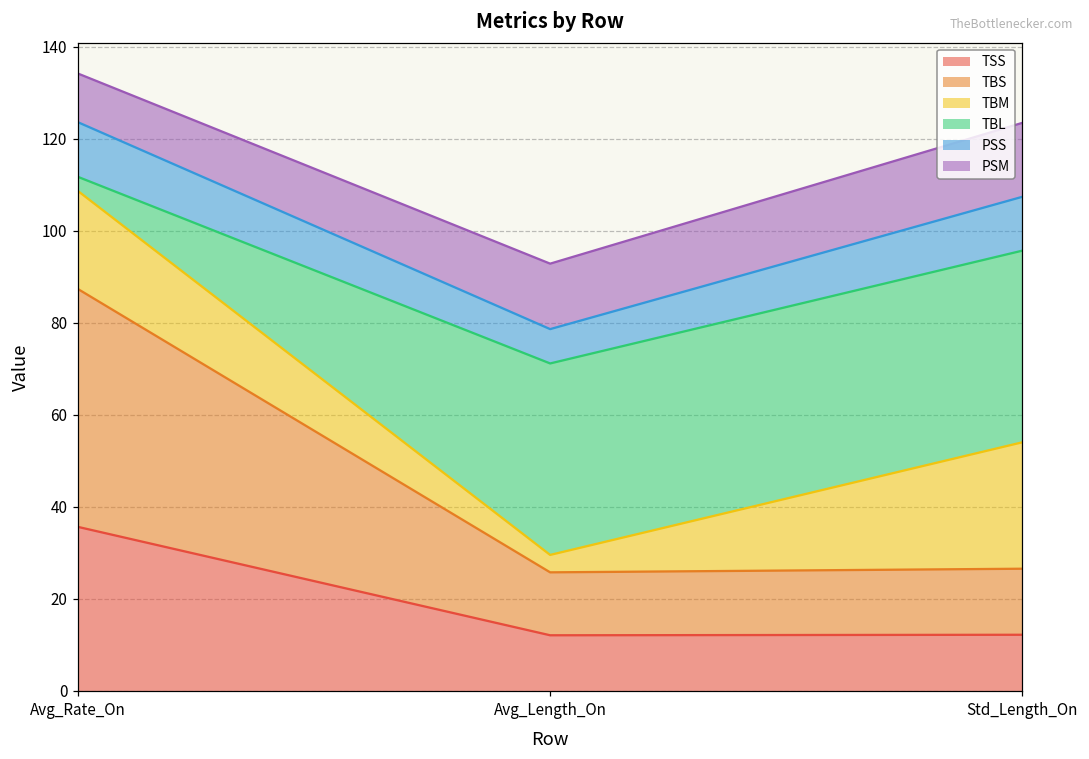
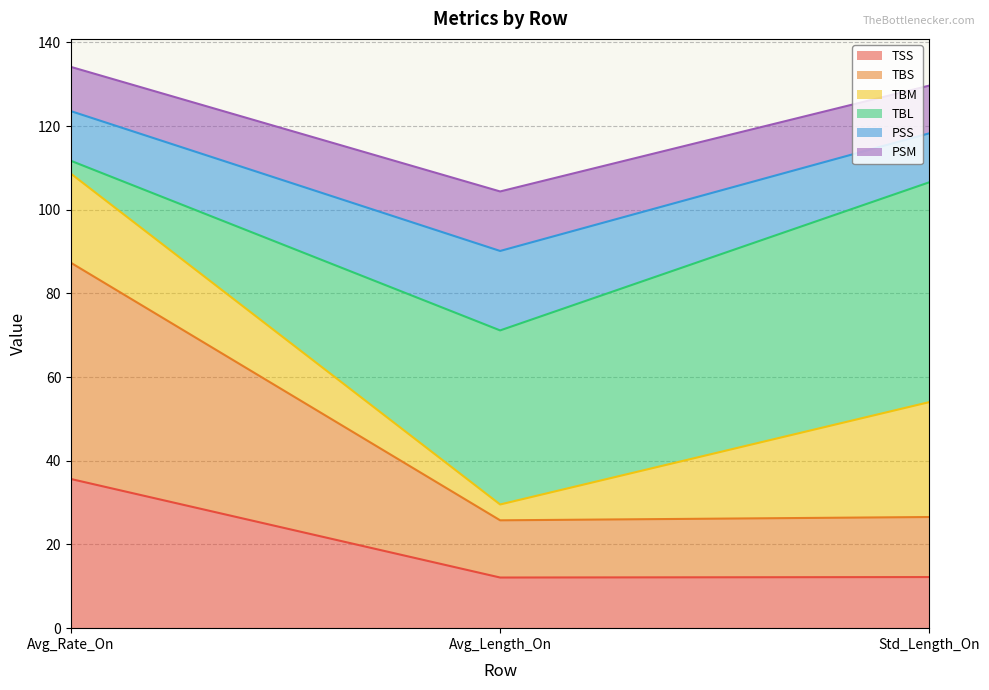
PSS, Avg_Length_On: 7 -> 19
TBL, Std_Length_On: 42 -> 53
PSM, Std_Length_On: 16 -> 11
